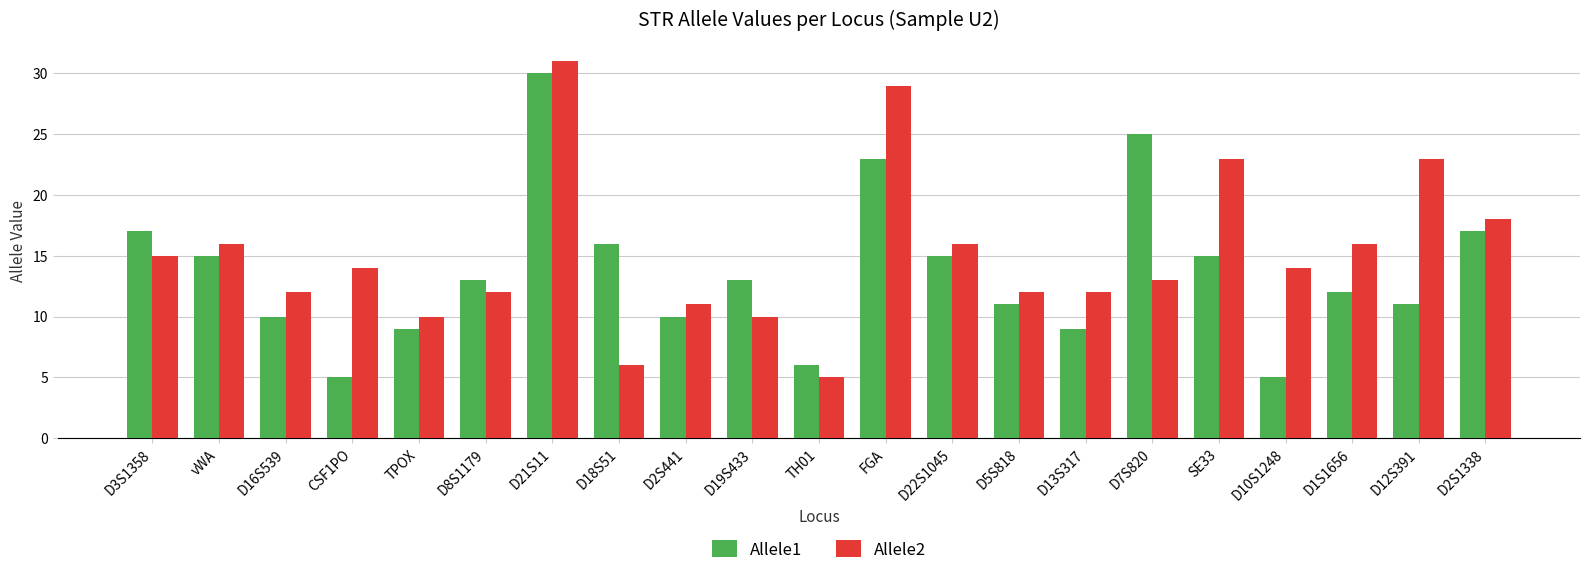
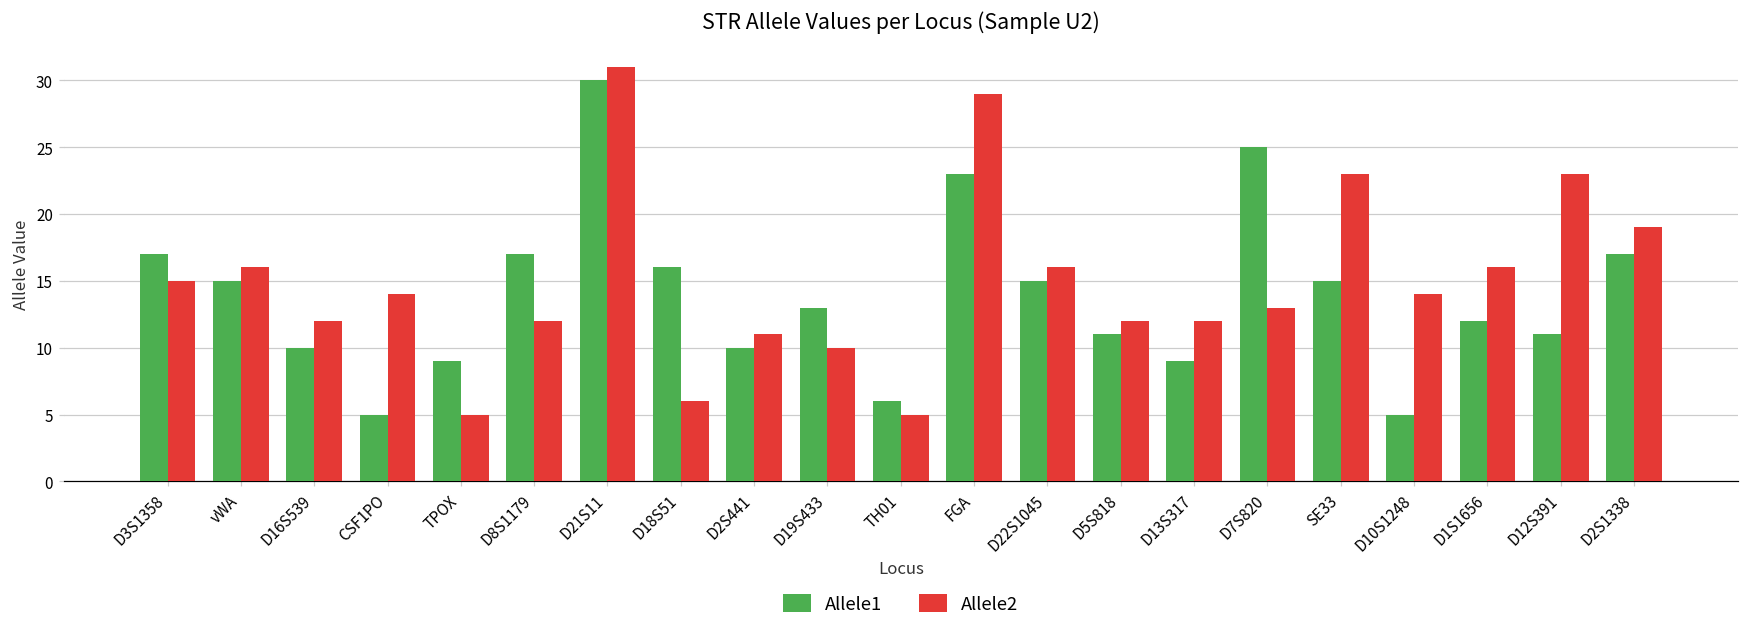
Allele2, TPOX: 10 -> 5
Allele1, D8S1179: 13 -> 17
Allele2, D2S1338: 18 -> 19
